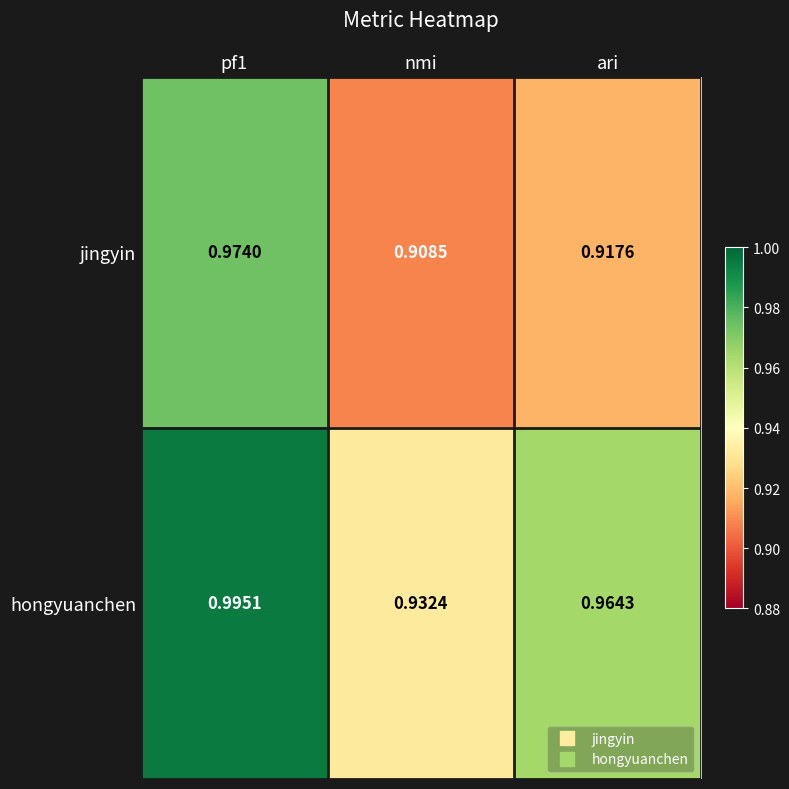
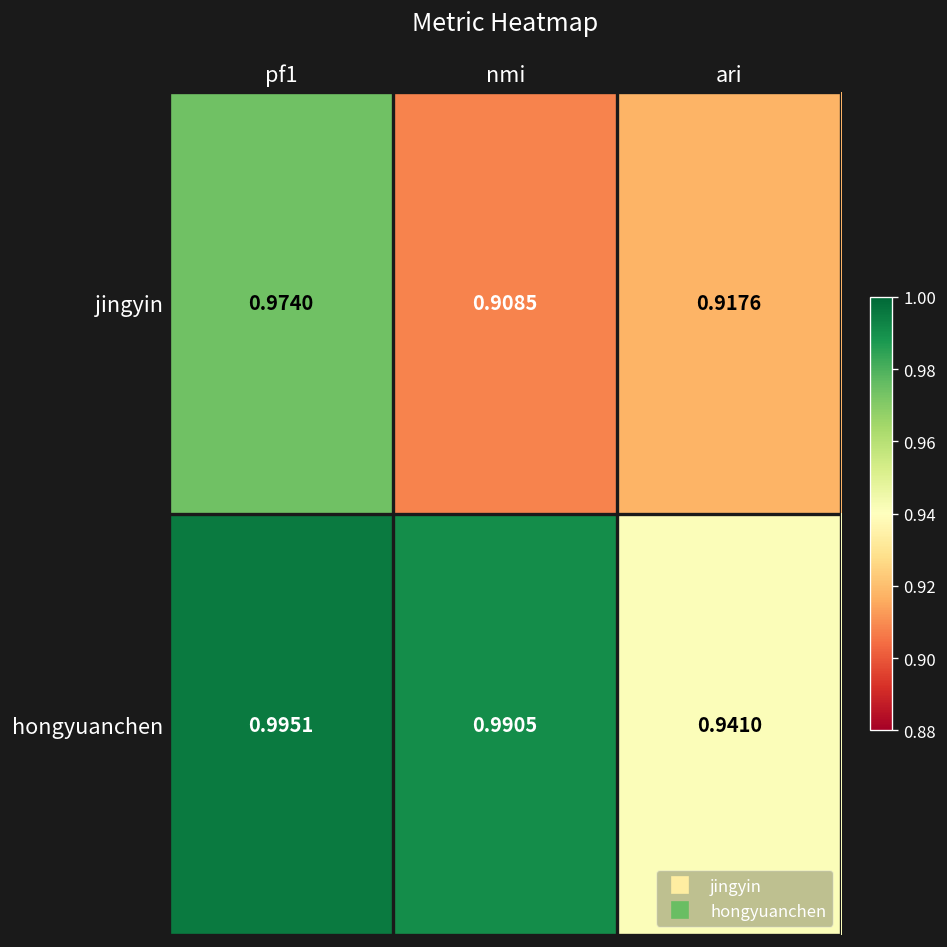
hongyuanchen, nmi: 0.9324 -> 0.9905
hongyuanchen, ari: 0.9643 -> 0.9410
